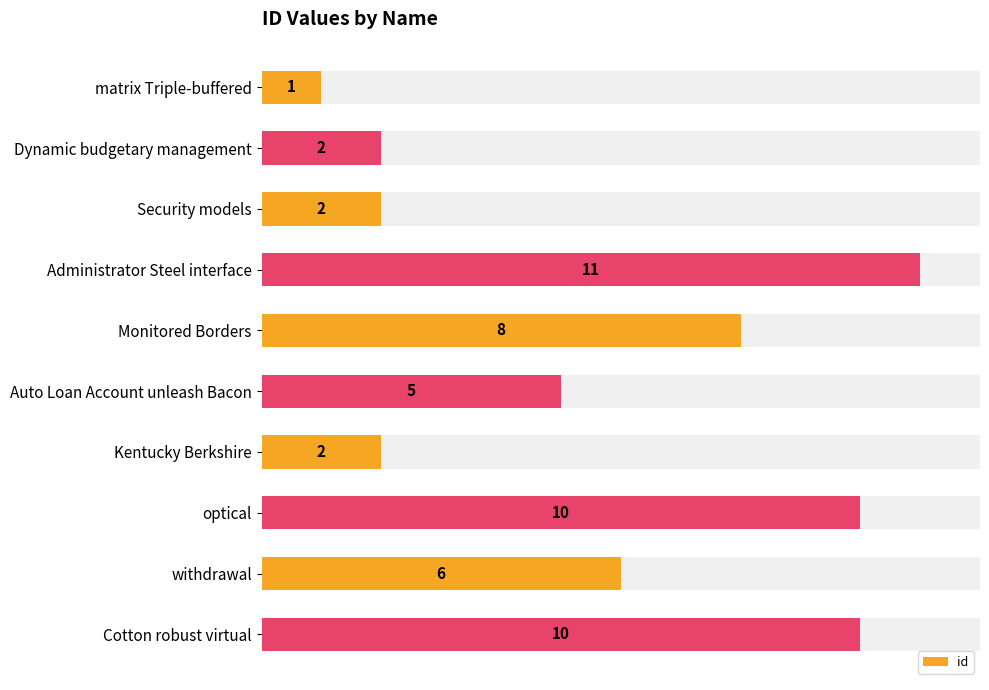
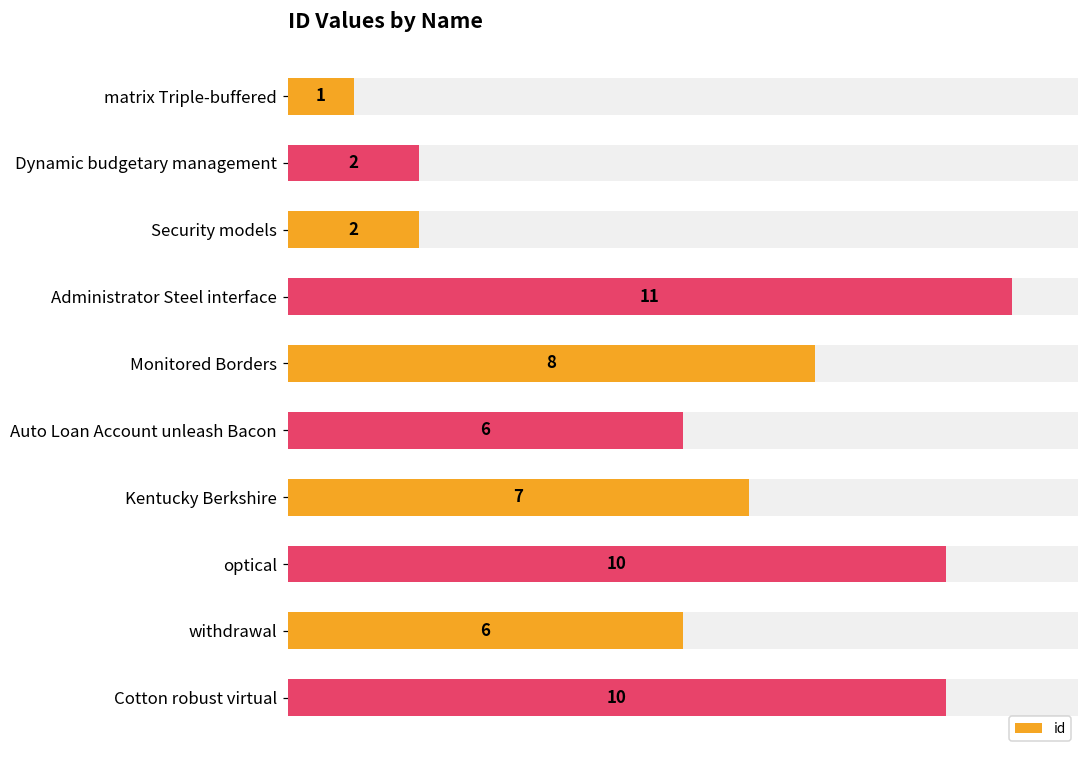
id, Auto Loan Account unleash Bacon: 5 -> 6
id, Kentucky Berkshire: 2 -> 7
